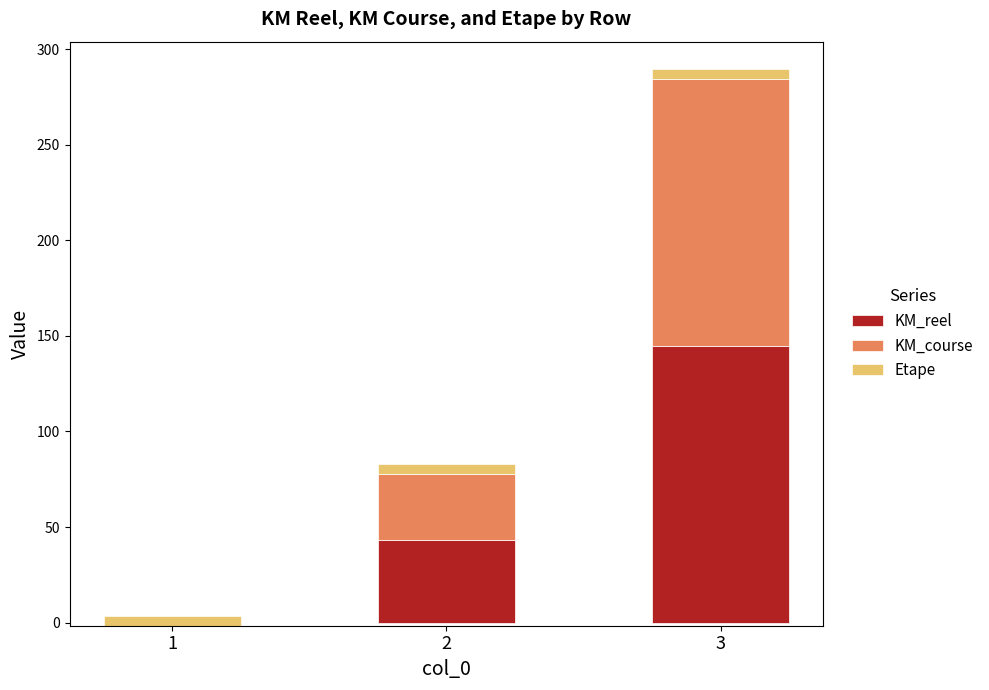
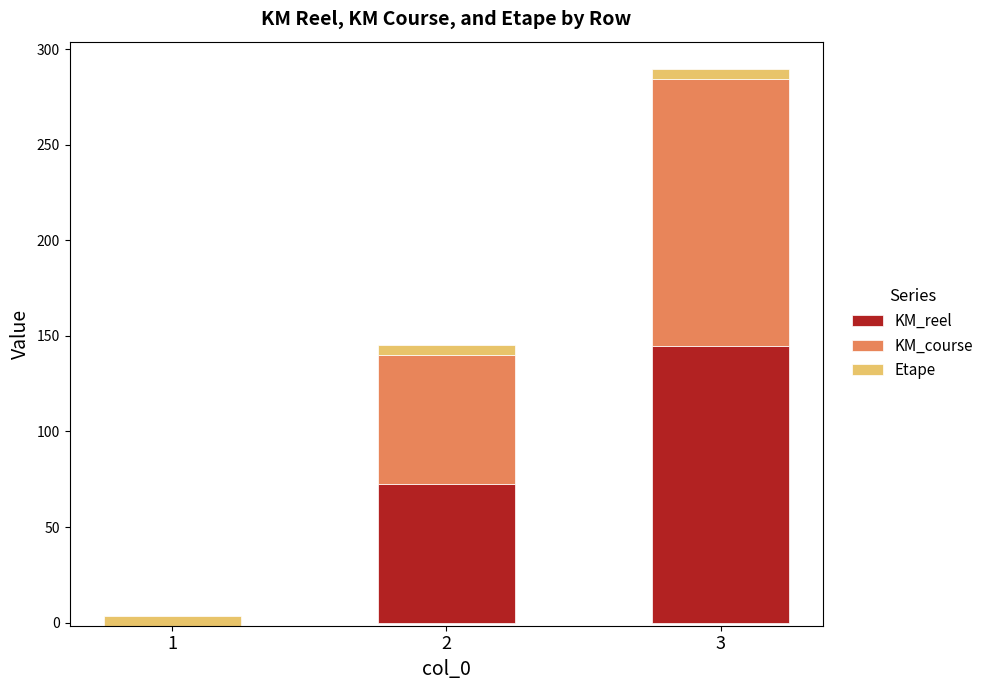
KM_reel, 2: 43 -> 73
KM_course, 2: 35 -> 68
